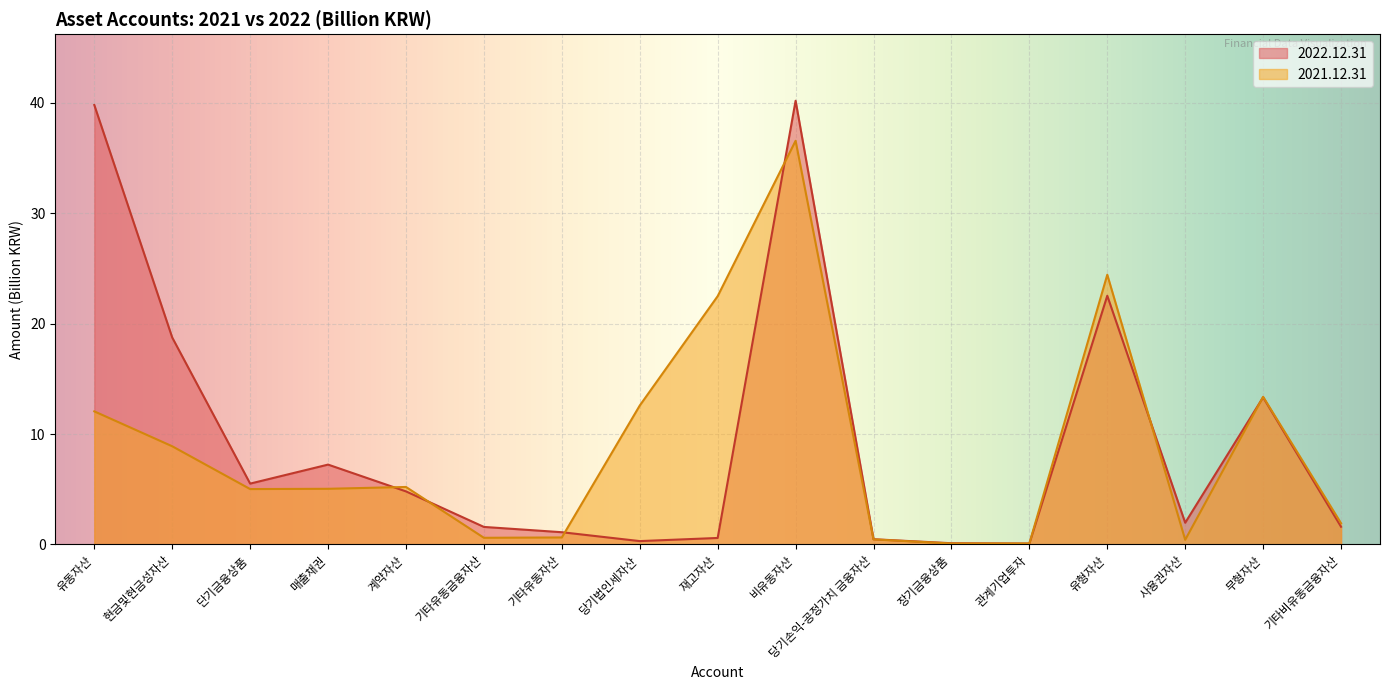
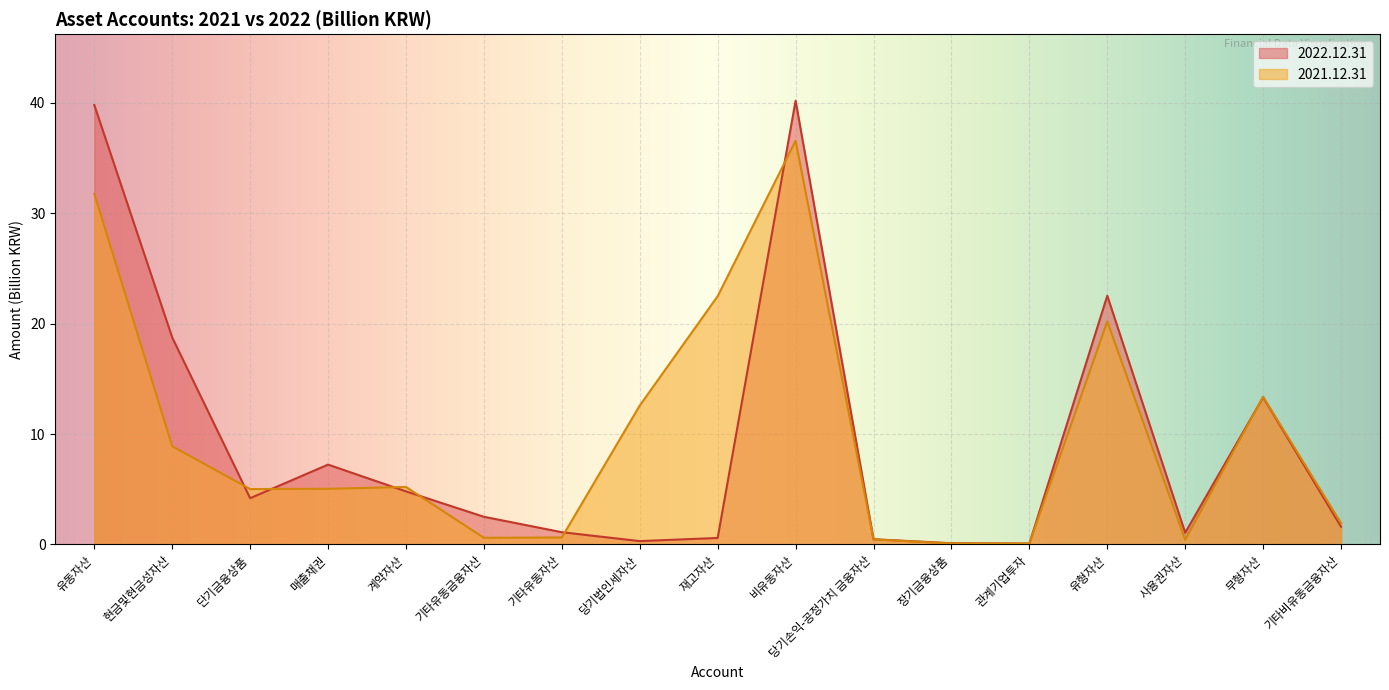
2021.12.31, 유동자산: 12.1 -> 31.8
2022.12.31, 단기금융상품: 5.5 -> 4.2
2022.12.31, 기타유동금융자산: 1.6 -> 2.5
2021.12.31, 유형자산: 24.4 -> 20.2
2022.12.31, 사용권자산: 2.0 -> 1.1
